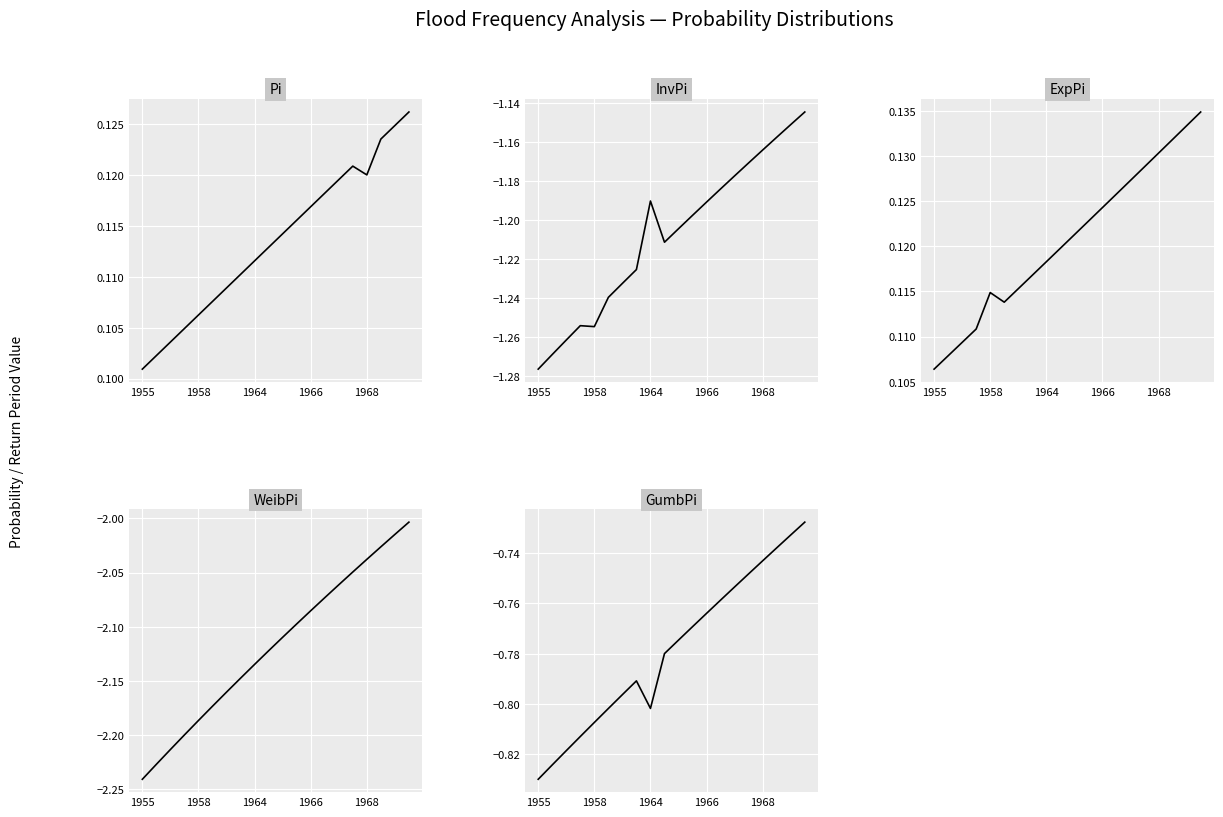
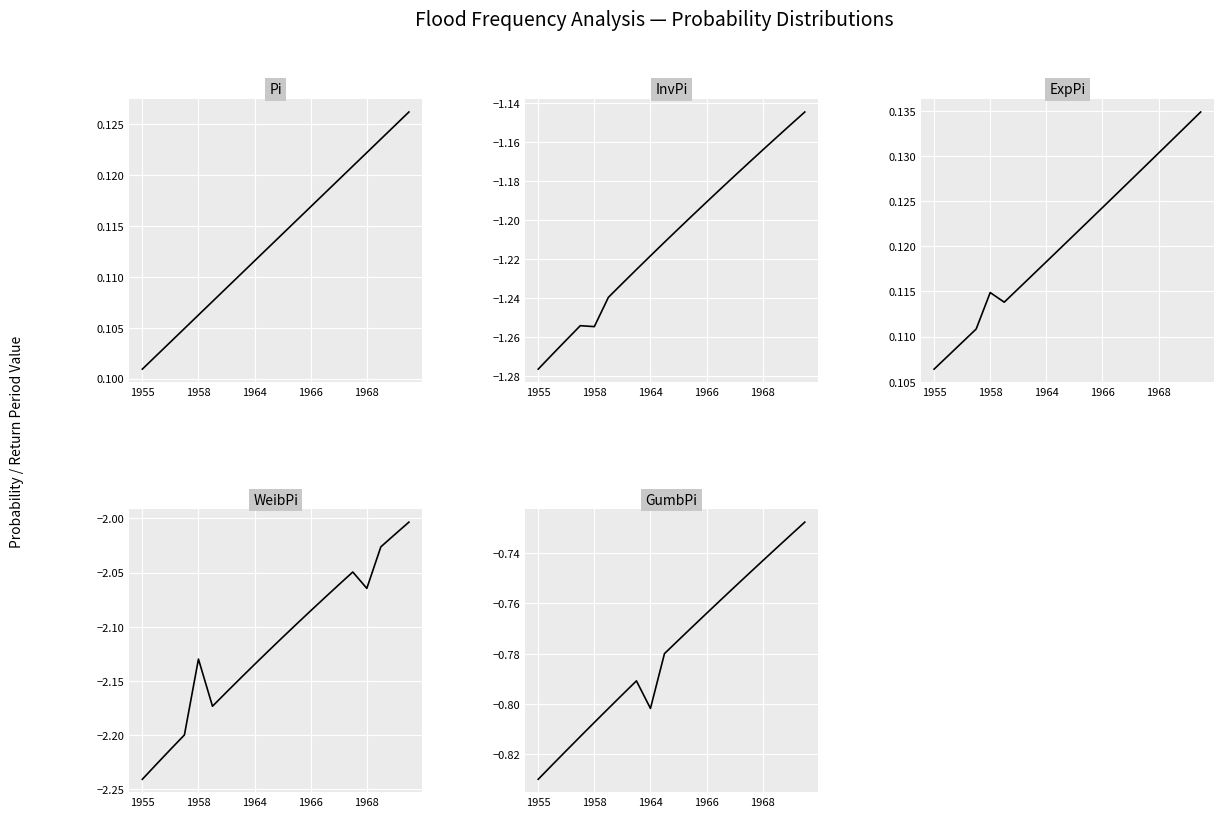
Pi, 1968: 0.1200 -> 0.1222
InvPi, 1964: -1.190 -> -1.218
WeibPi, 1958: -2.186 -> -2.130
WeibPi, 1968: -2.038 -> -2.065
